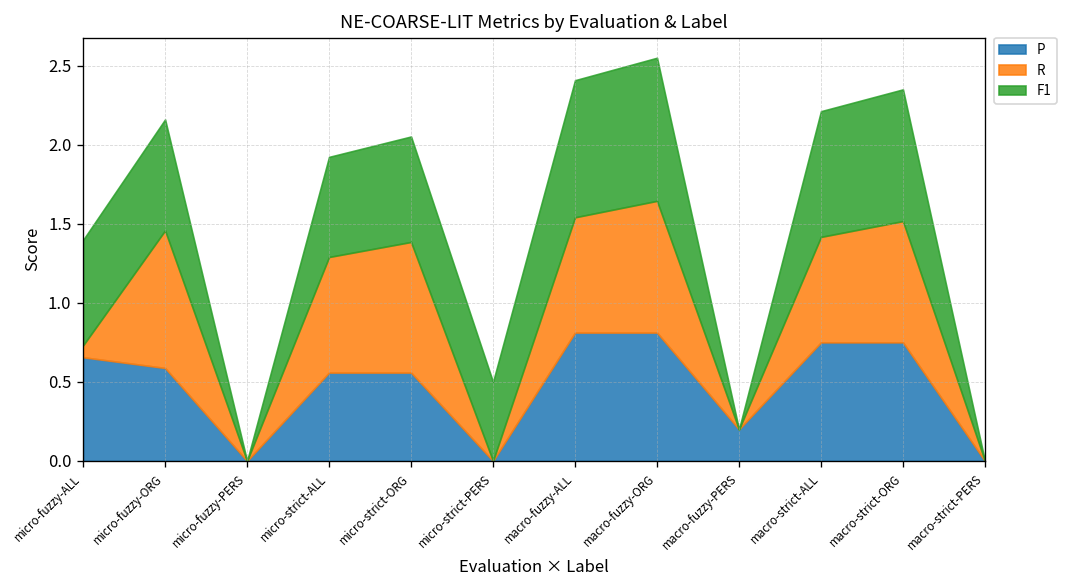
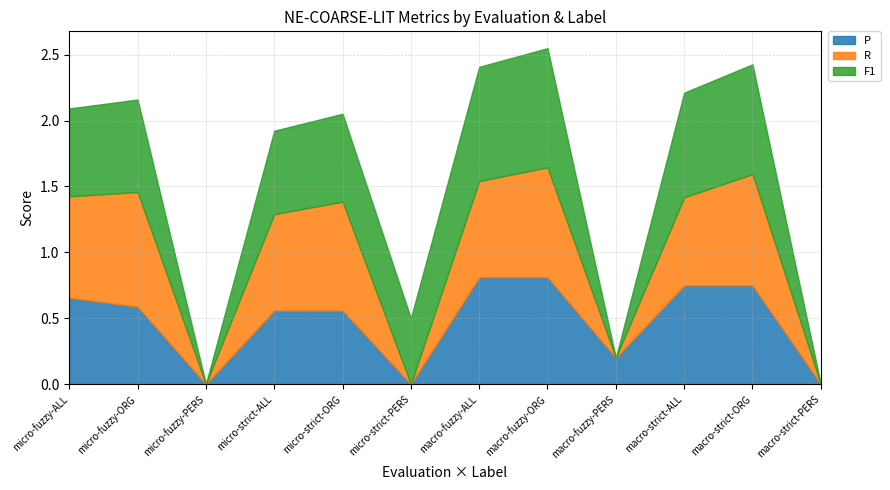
R, micro-fuzzy-ALL: 0.07 -> 0.77
R, macro-strict-ORG: 0.77 -> 0.84
